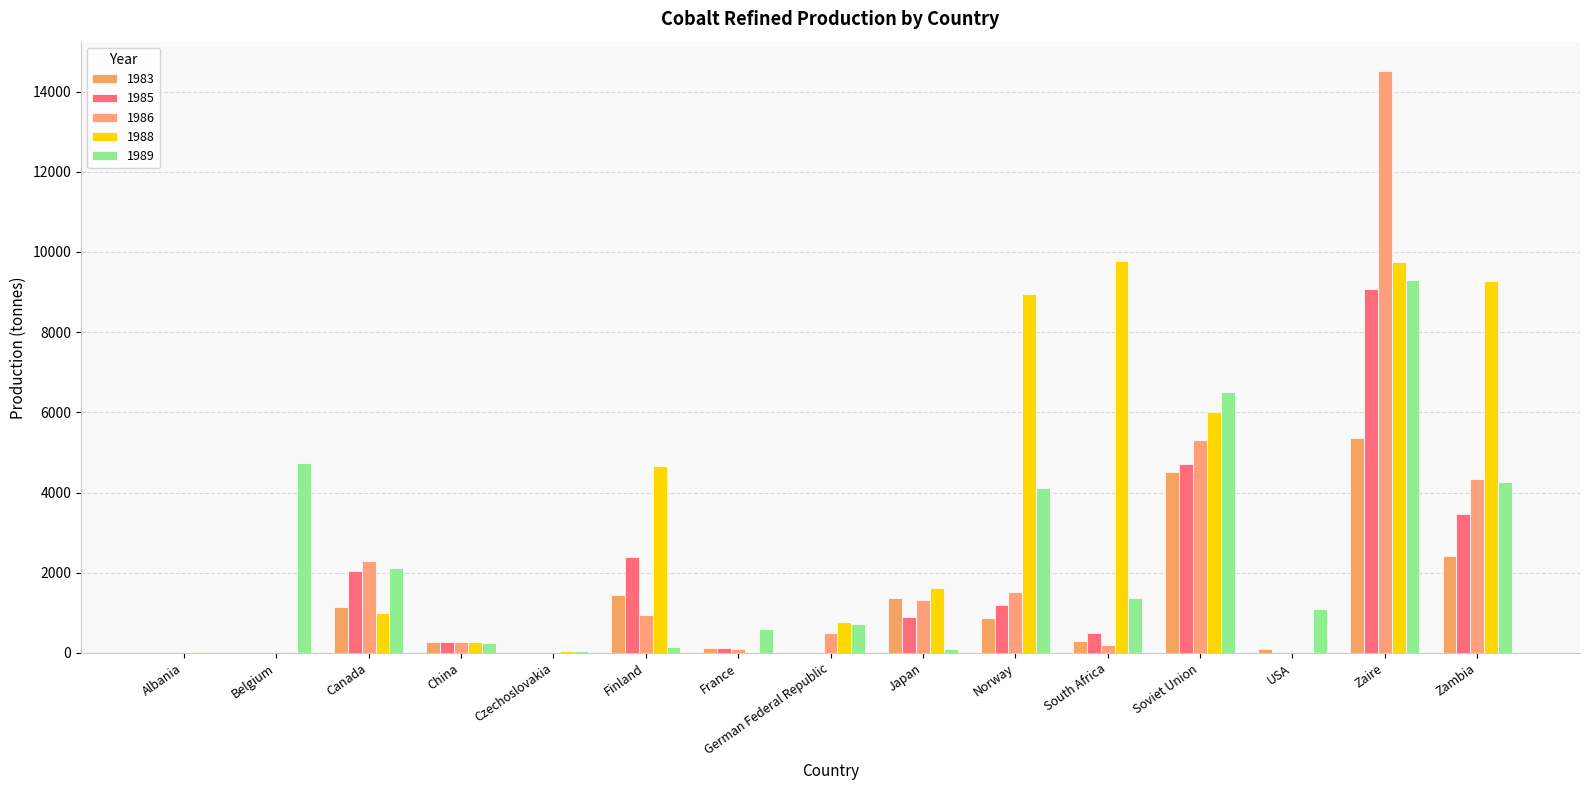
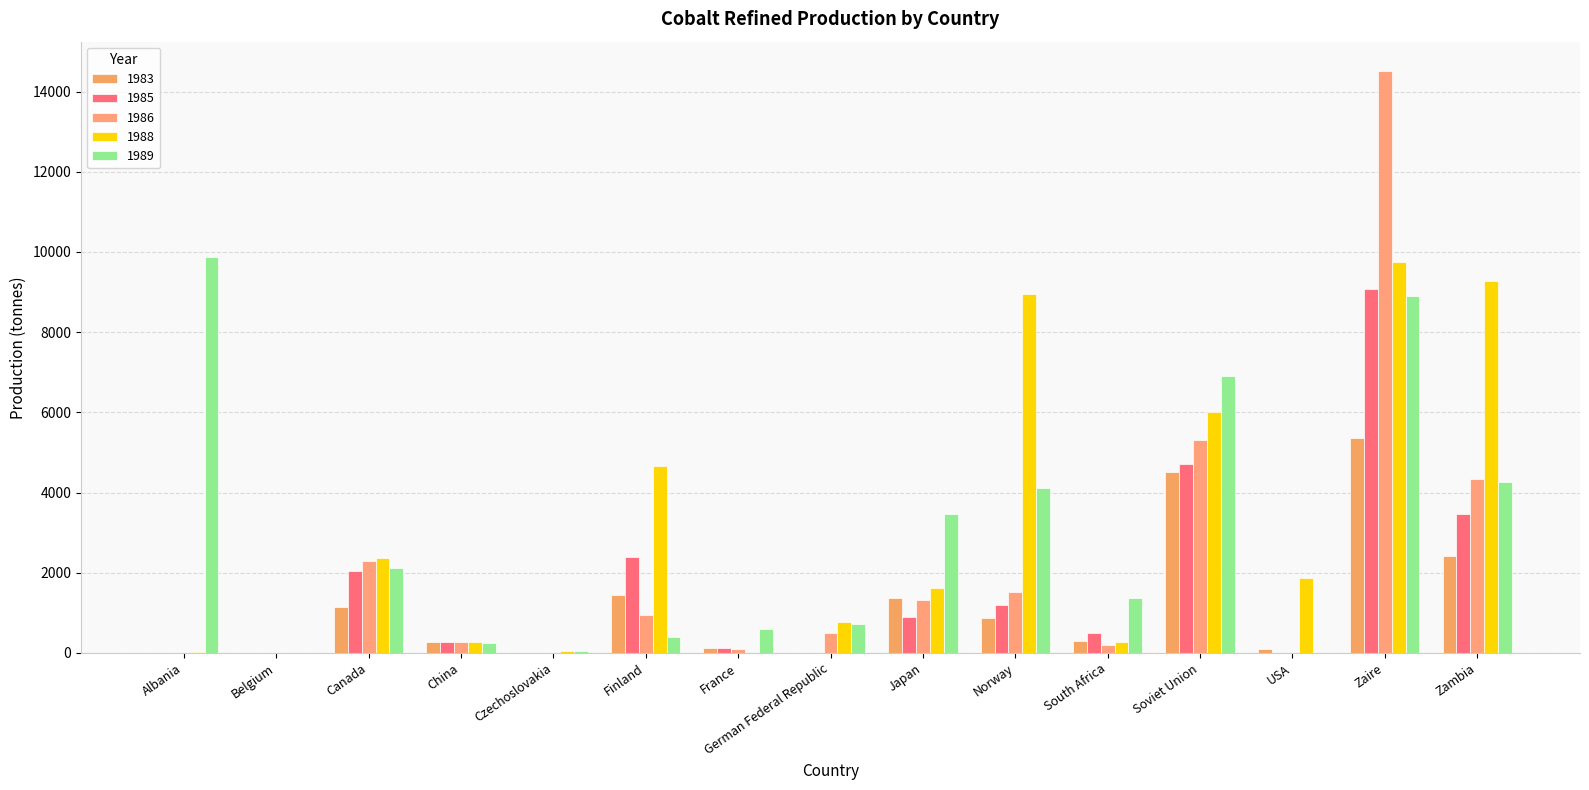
1989, Albania: 0 -> 9900
1989, Belgium: 4700 -> 0
1988, Canada: 1000 -> 2400
1989, Finland: 100 -> 400
1989, Japan: 100 -> 3500
1988, South Africa: 9800 -> 300
1989, Soviet Union: 6500 -> 6900
1988, USA: 0 -> 1900
1989, USA: 1100 -> 0
1989, Zaire: 9300 -> 8900
